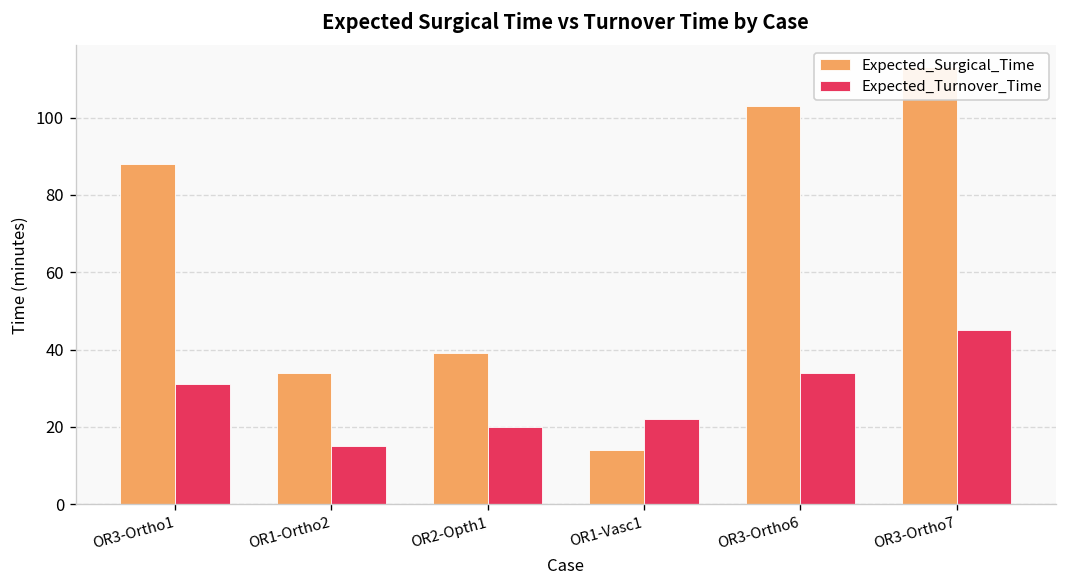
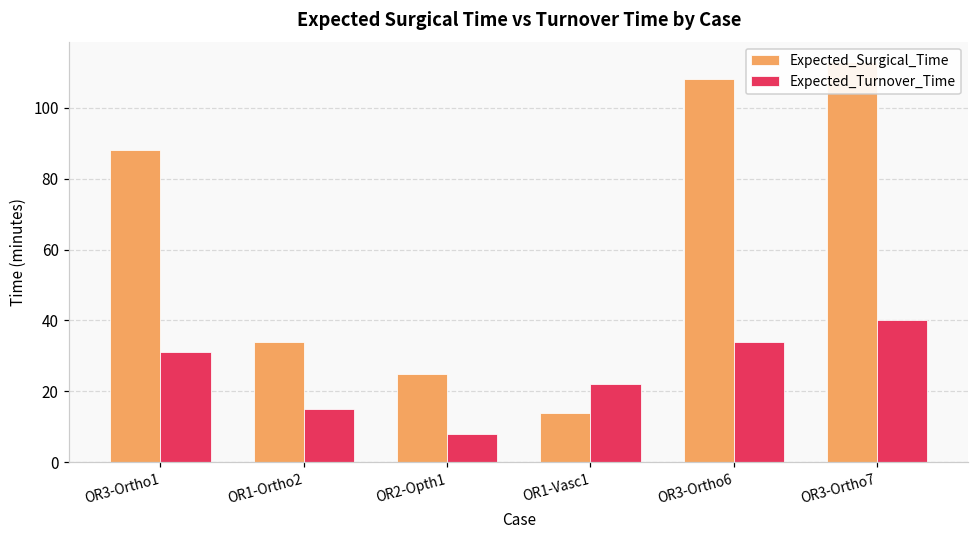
Expected_Surgical_Time, OR2-Opth1: 39 -> 25
Expected_Turnover_Time, OR2-Opth1: 20 -> 8
Expected_Surgical_Time, OR3-Ortho6: 103 -> 108
Expected_Turnover_Time, OR3-Ortho7: 45 -> 40
